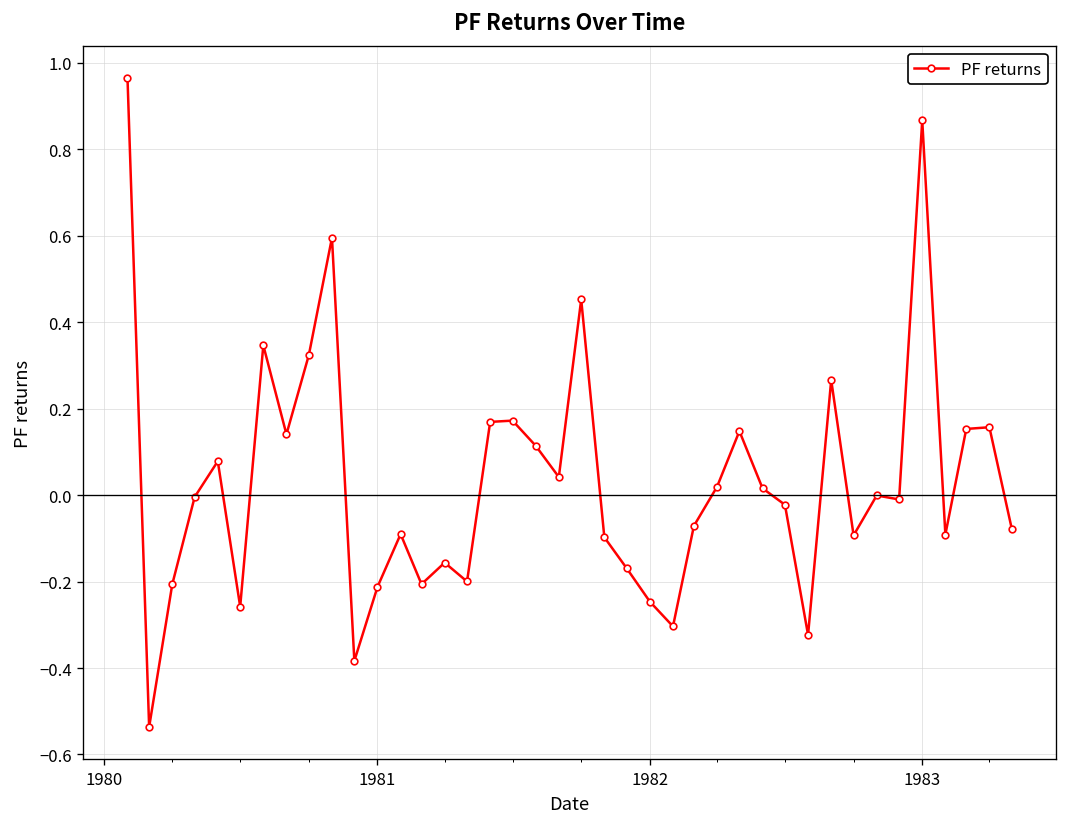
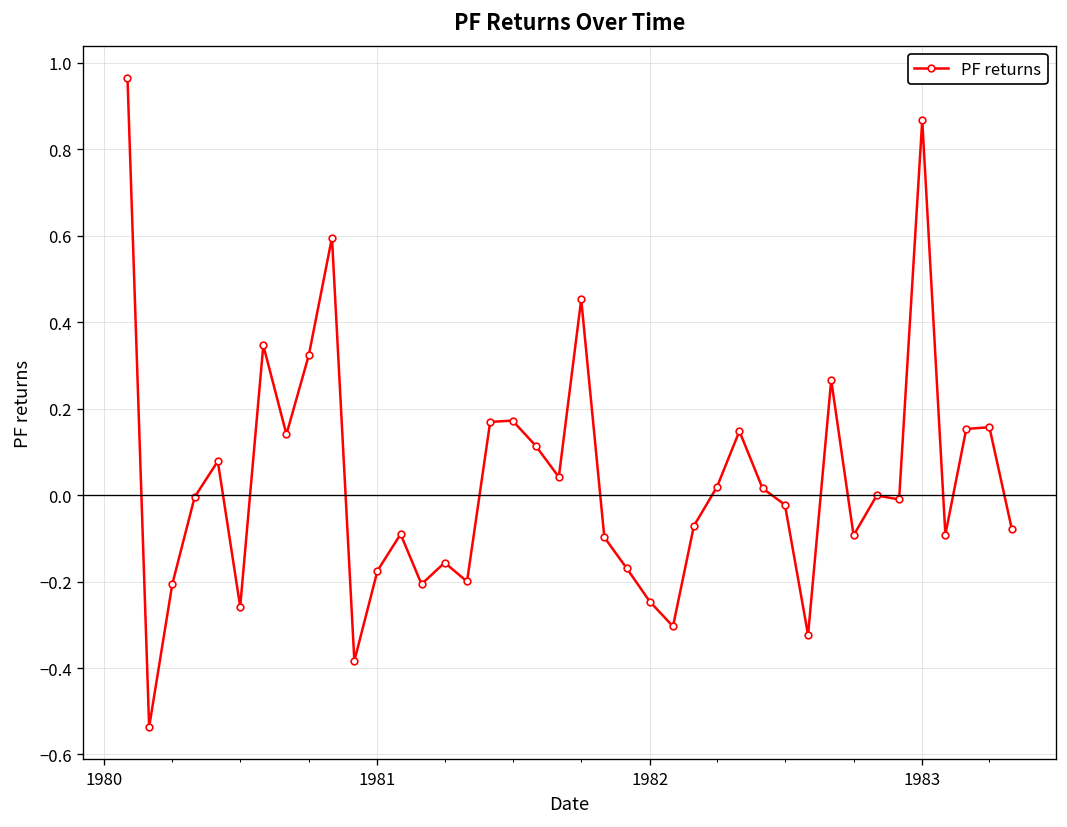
1981: -0.21 -> -0.17
